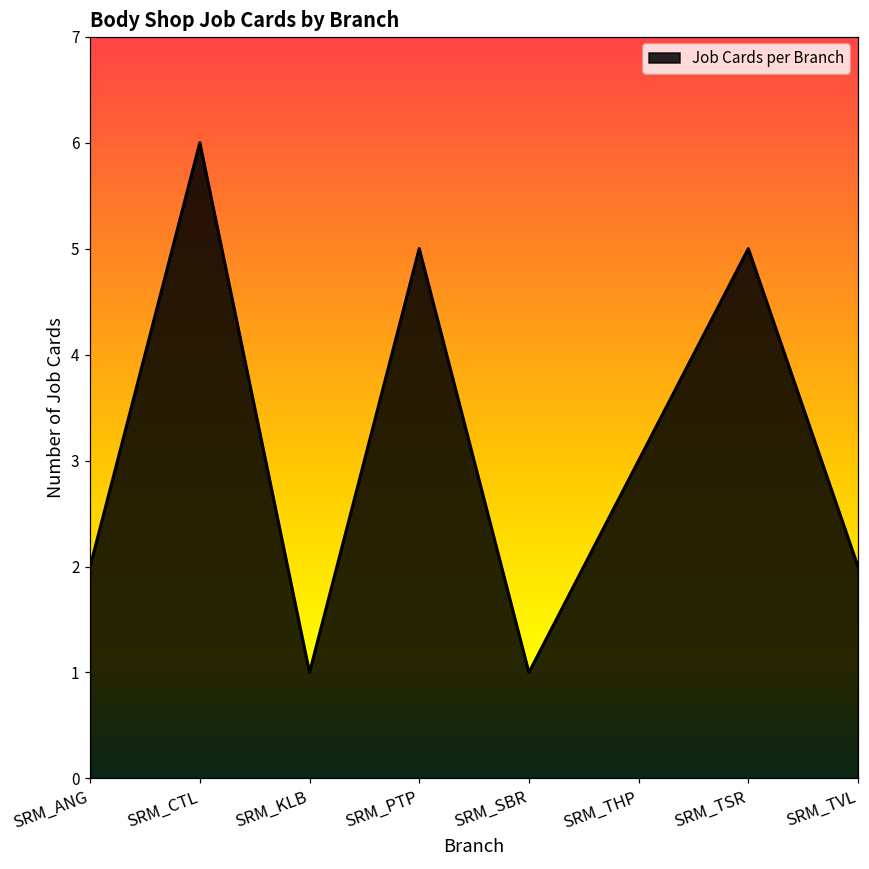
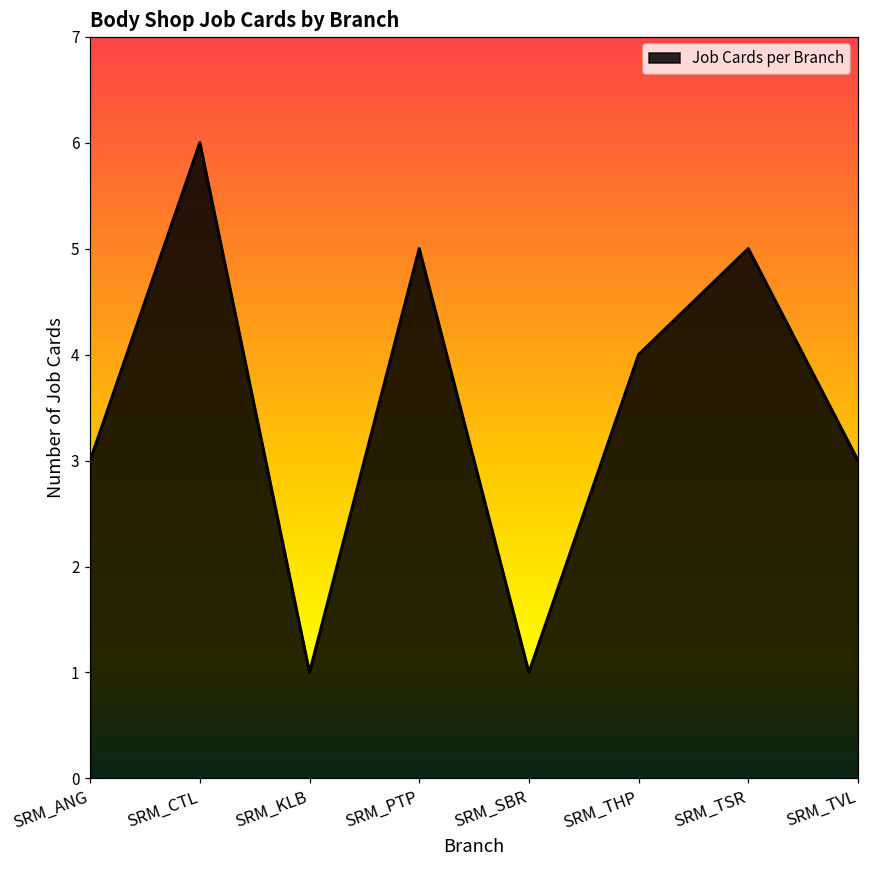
SRM_ANG: 2 -> 3
SRM_THP: 3 -> 4
SRM_TVL: 2 -> 3
